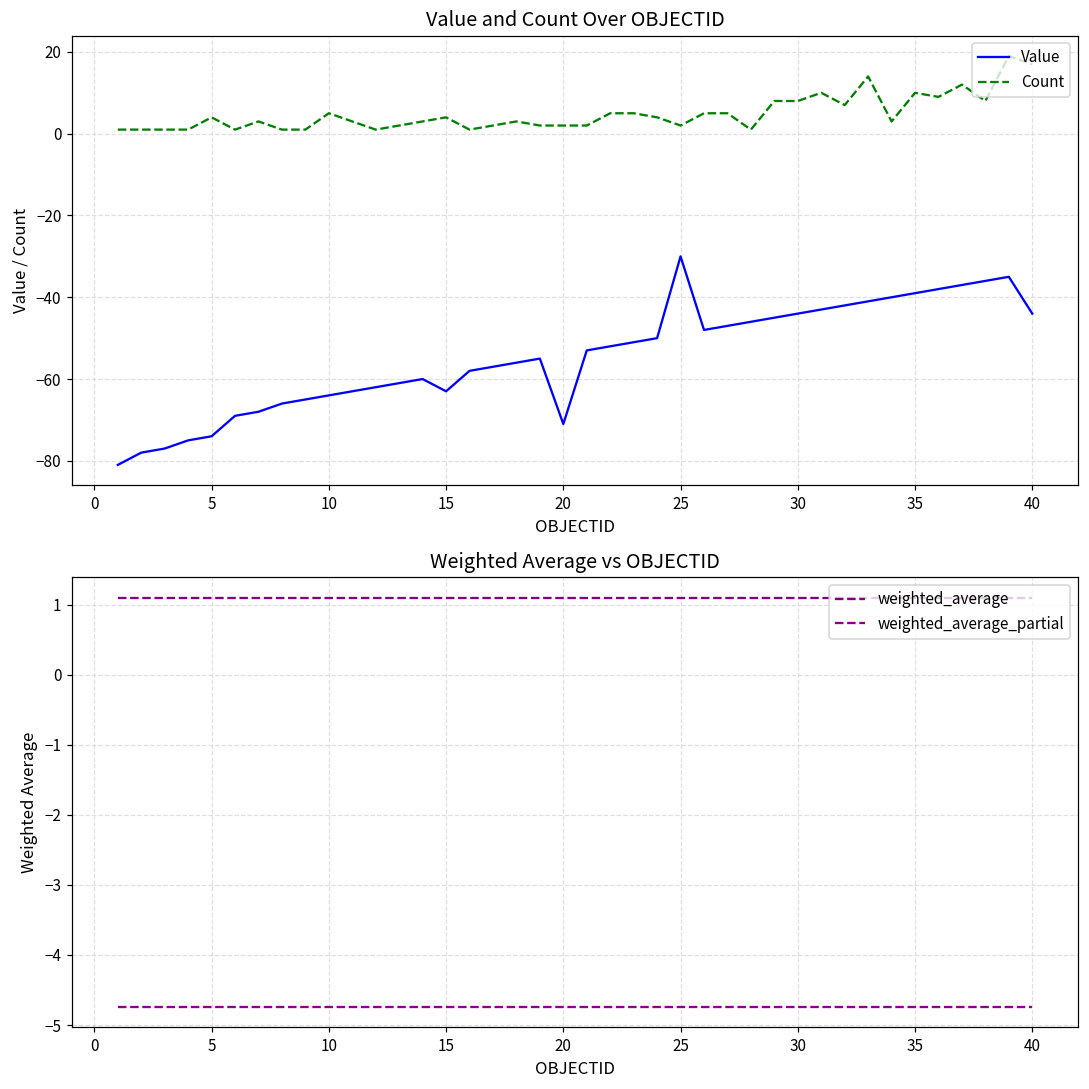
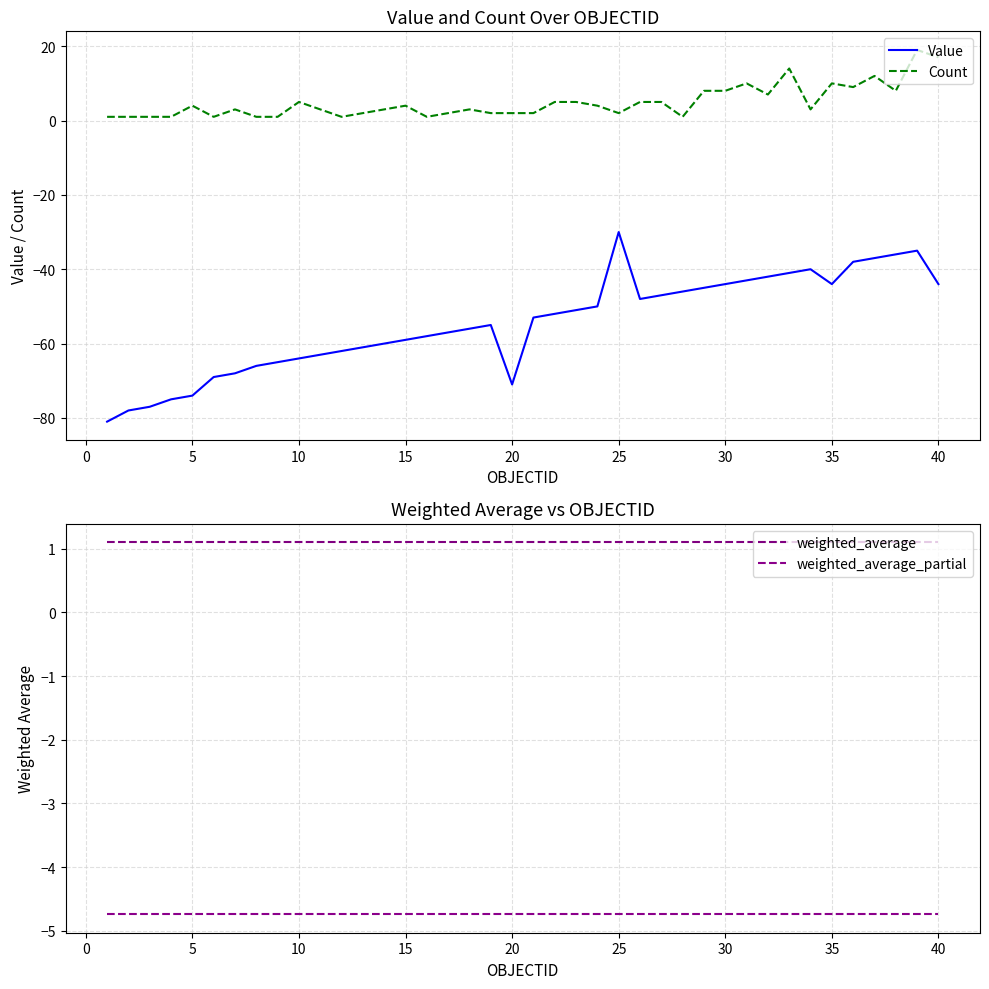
Value and Count Over OBJECTID, Value, 15: -63 -> -59
Value and Count Over OBJECTID, Value, 35: -39 -> -44
